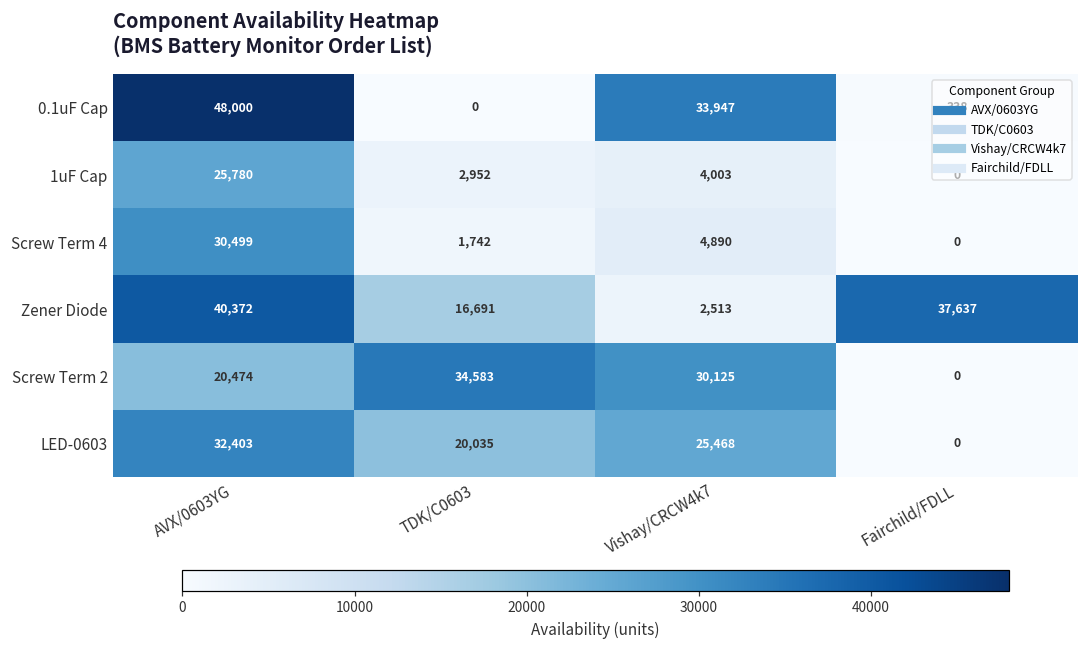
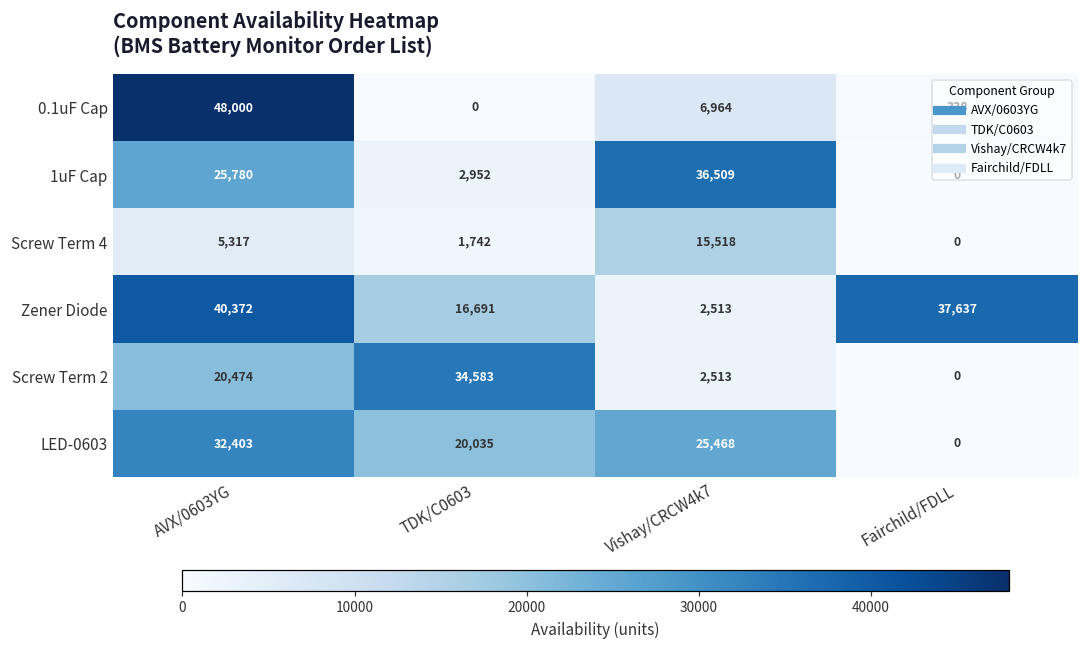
0.1uF Cap, Vishay/CRCW4k7: 33,947 -> 6,964
1uF Cap, Vishay/CRCW4k7: 4,003 -> 36,509
Screw Term 4, AVX/0603YG: 30,499 -> 5,317
Screw Term 4, Vishay/CRCW4k7: 4,890 -> 15,518
Screw Term 2, Vishay/CRCW4k7: 30,125 -> 2,513
